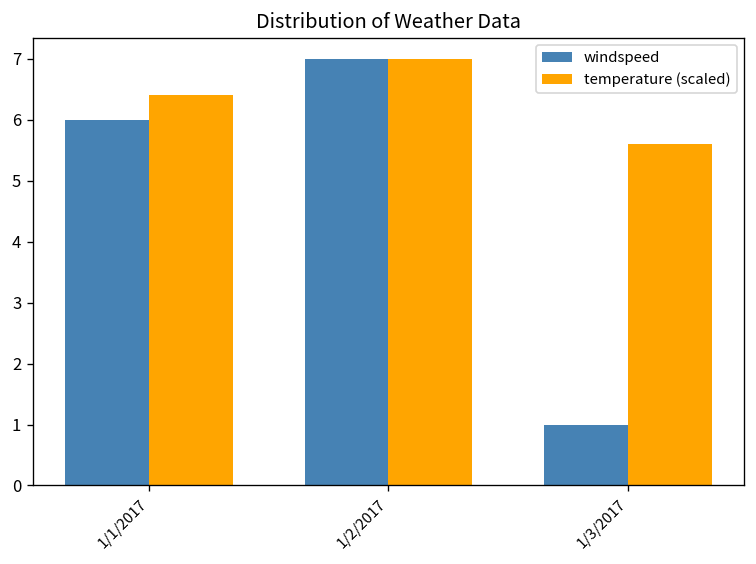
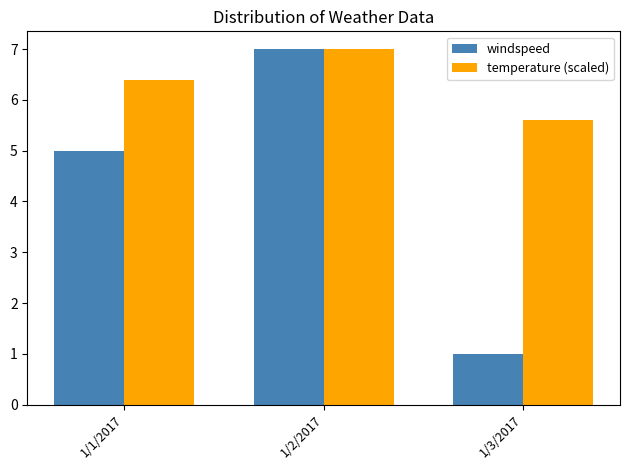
windspeed, 1/1/2017: 6 -> 5
